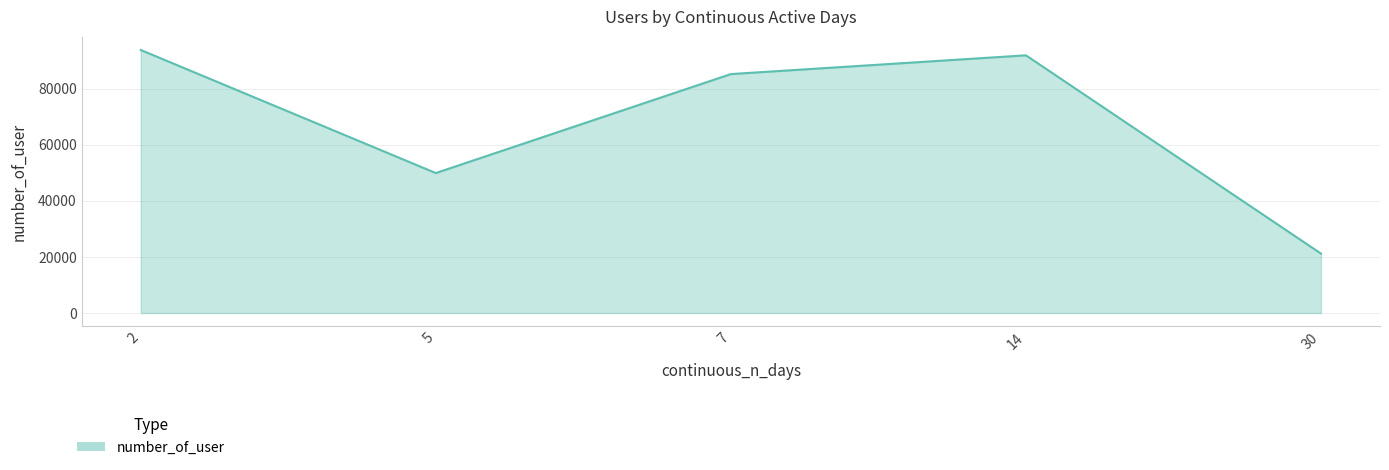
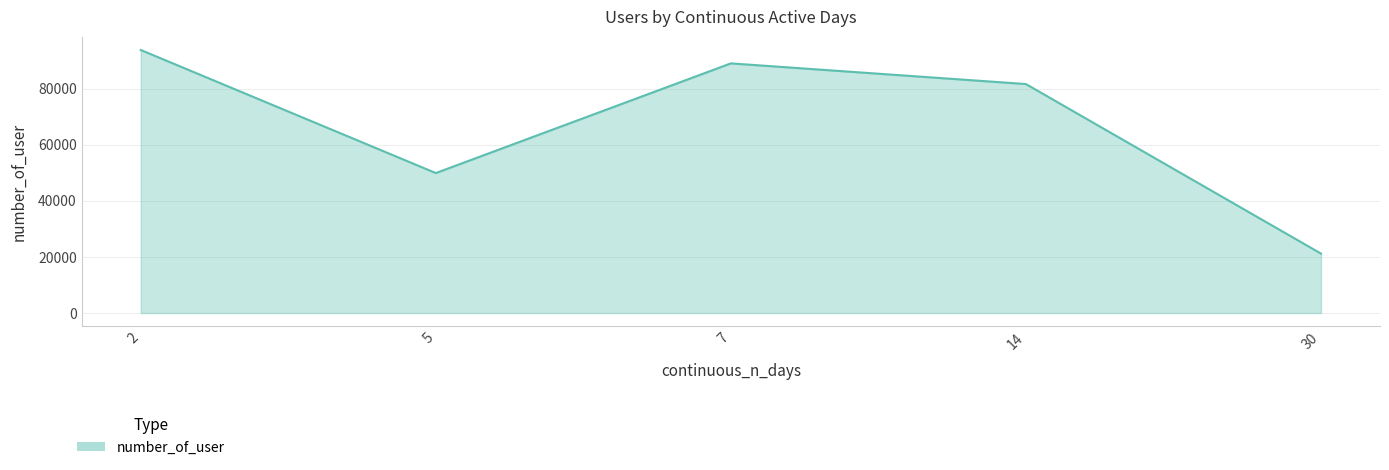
7: 85000 -> 89000
14: 92000 -> 82000
